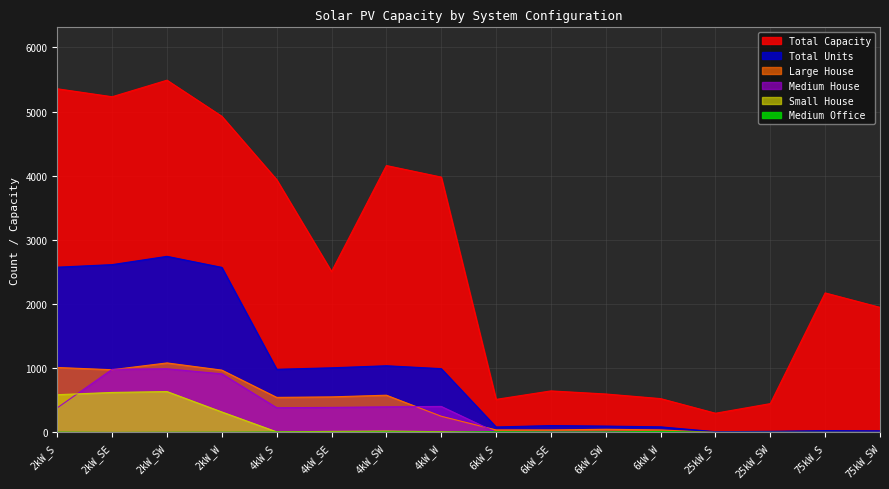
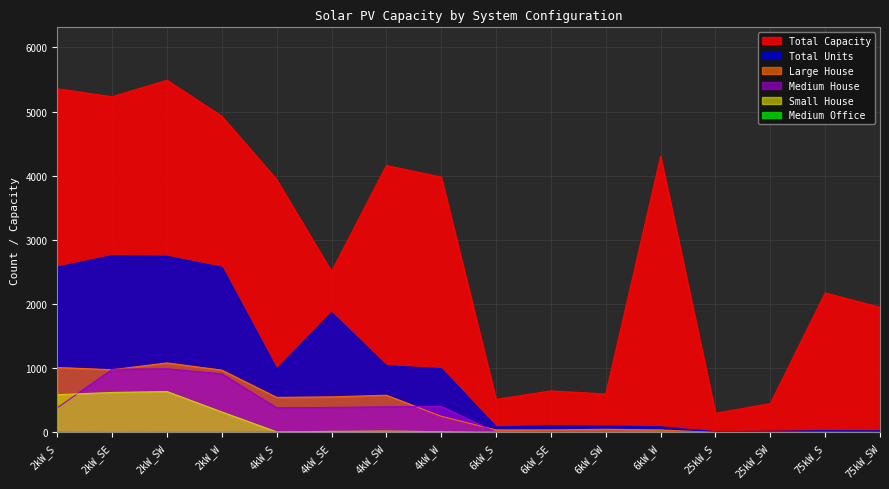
Total Units, 2kW_SE: 2600 -> 2800
Total Units, 4kW_SE: 1000 -> 1900
Total Capacity, 6kW_W: 500 -> 4300
